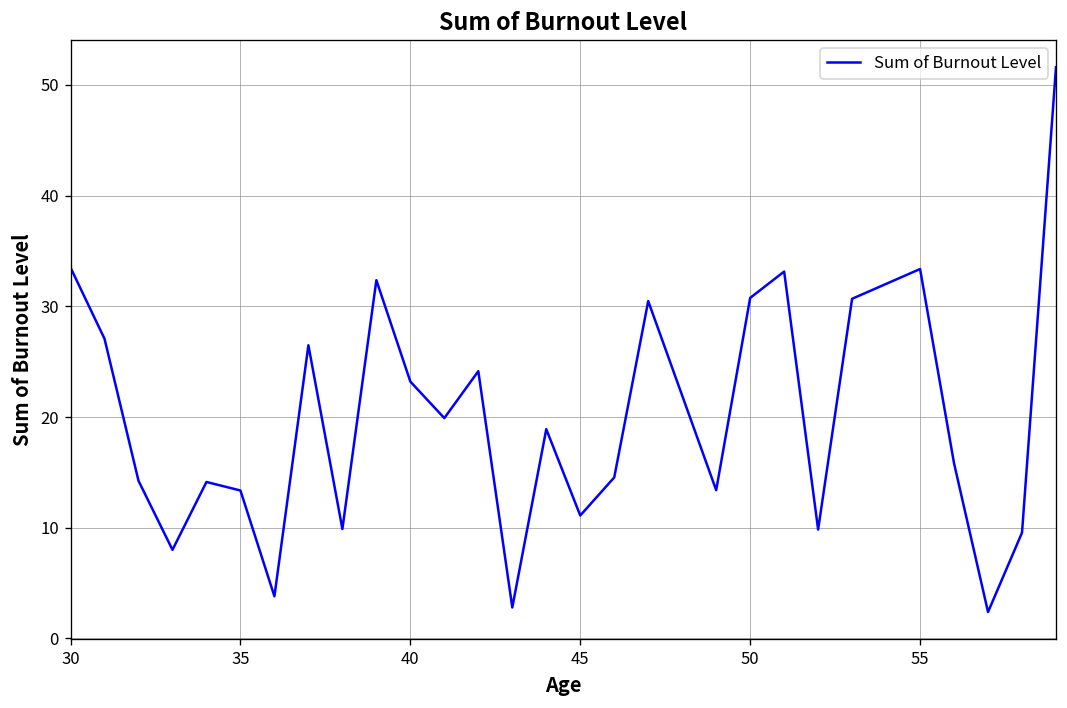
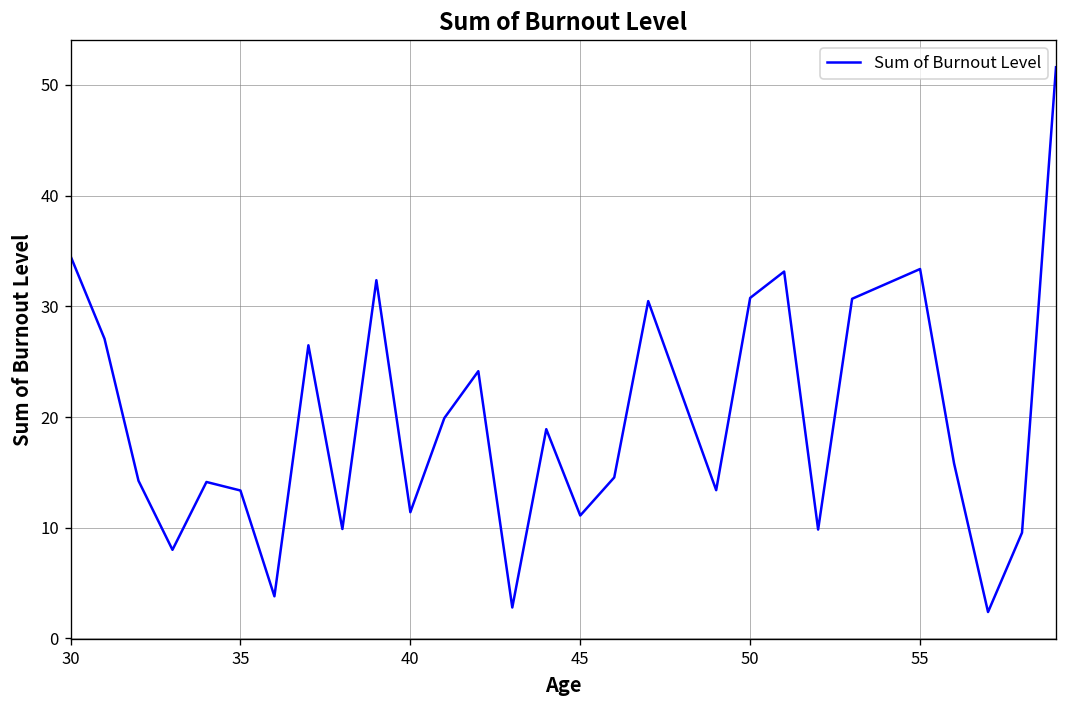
30: 34 -> 35
40: 23 -> 11
